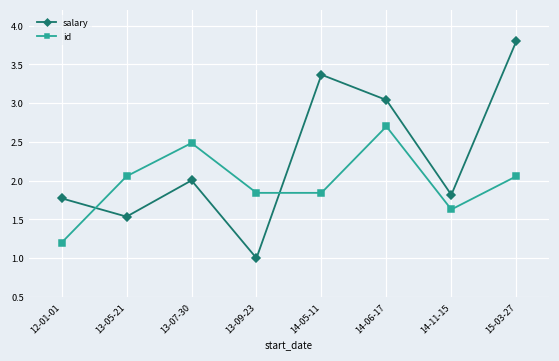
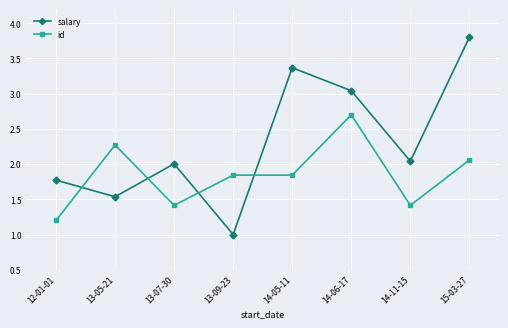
id, 13-05-21: 2.1 -> 2.3
id, 13-07-30: 2.5 -> 1.4
salary, 14-11-15: 1.8 -> 2.0
id, 14-11-15: 1.6 -> 1.4
